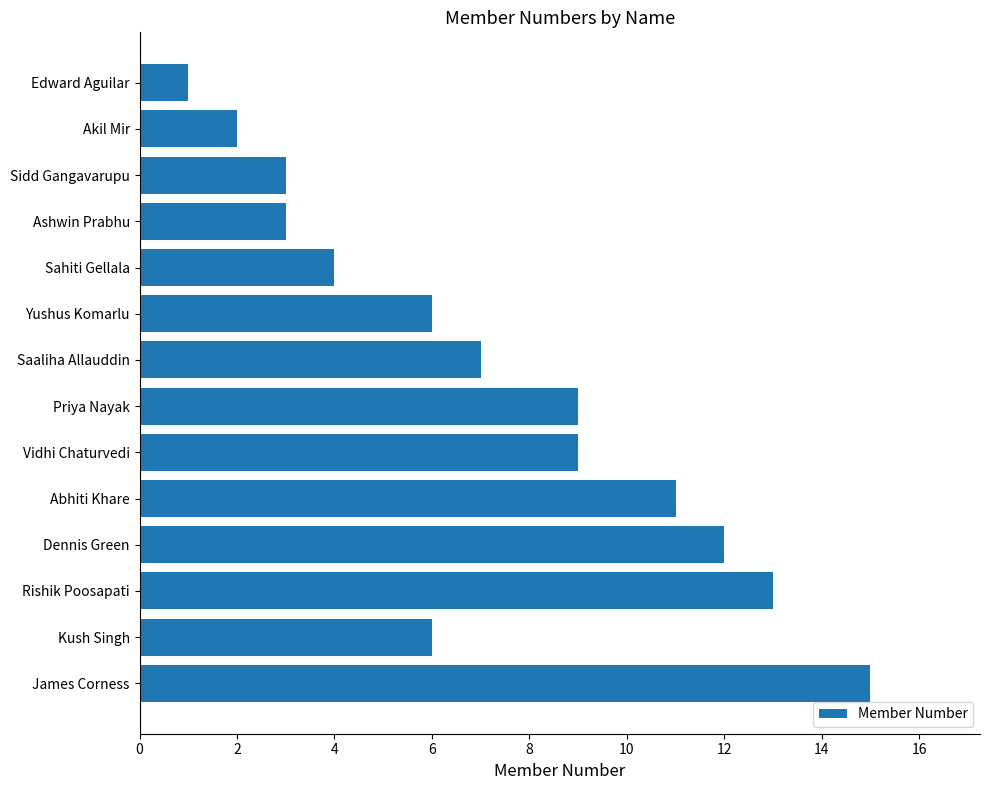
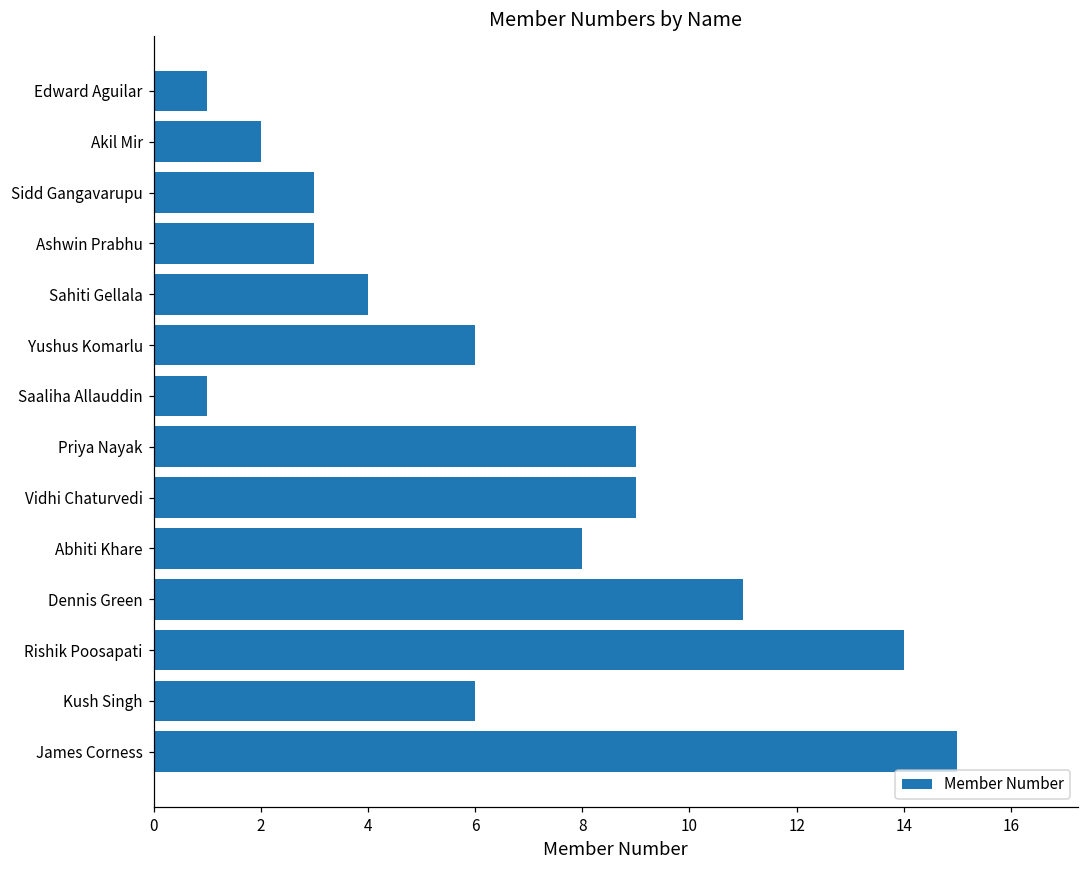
Saaliha Allauddin: 7 -> 1
Abhiti Khare: 11 -> 8
Dennis Green: 12 -> 11
Rishik Poosapati: 13 -> 14
